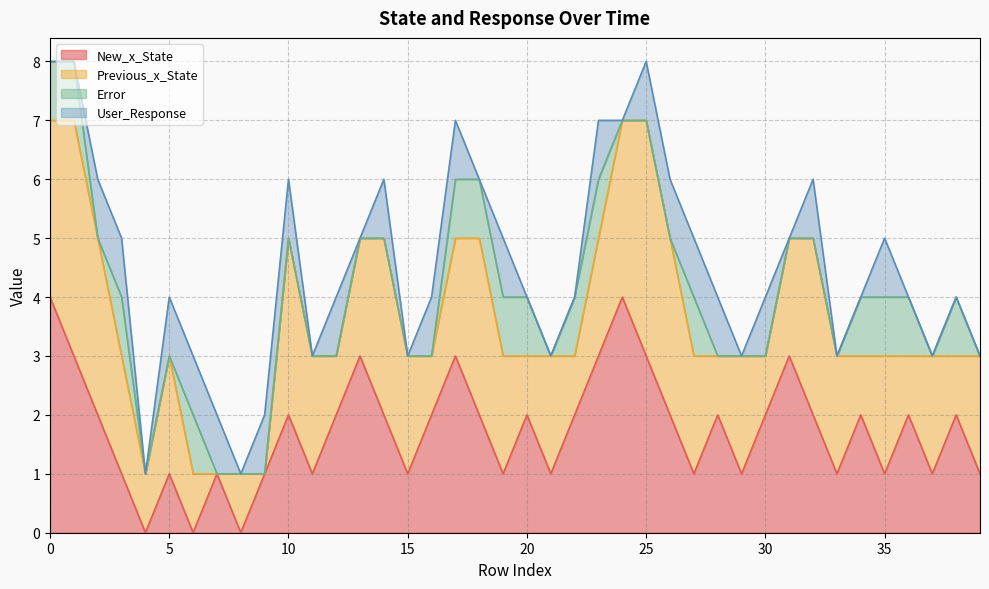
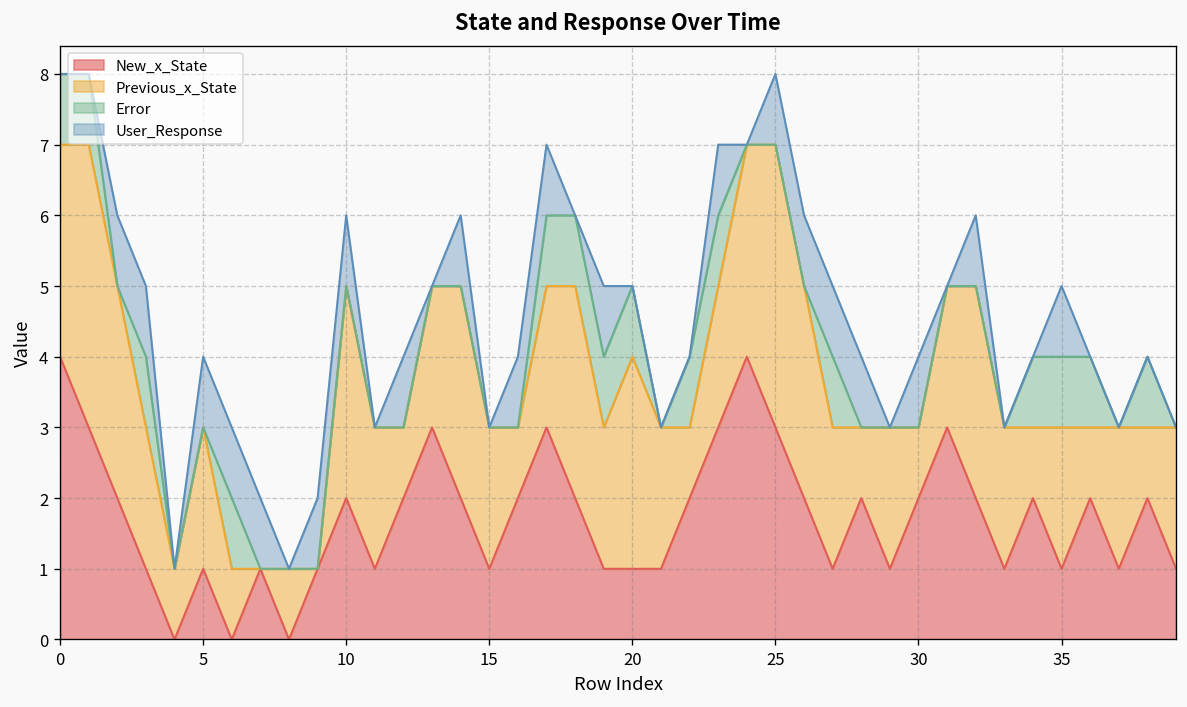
New_x_State, 20: 2 -> 1
Previous_x_State, 20: 1 -> 3
